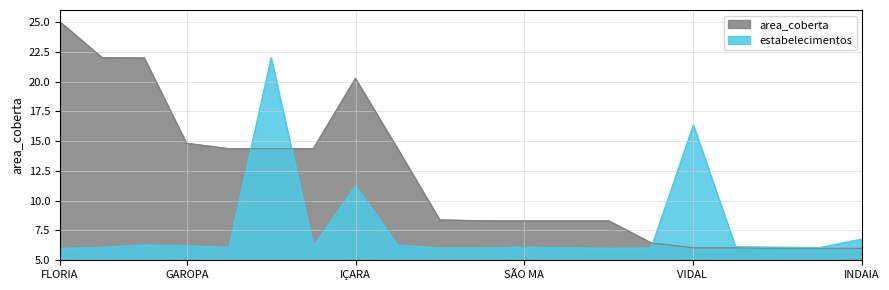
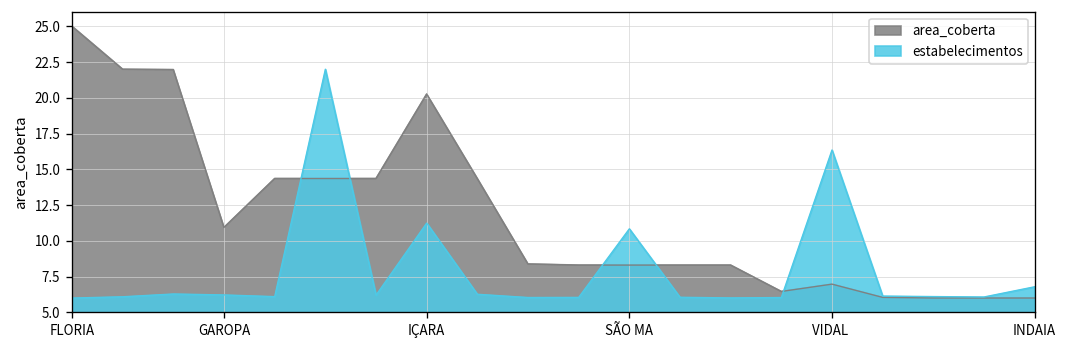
area_coberta, GAROPA: 14.8 -> 10.9
estabelecimentos, SÃO MA: 6.1 -> 10.8
area_coberta, VIDAL: 6.0 -> 7.0
